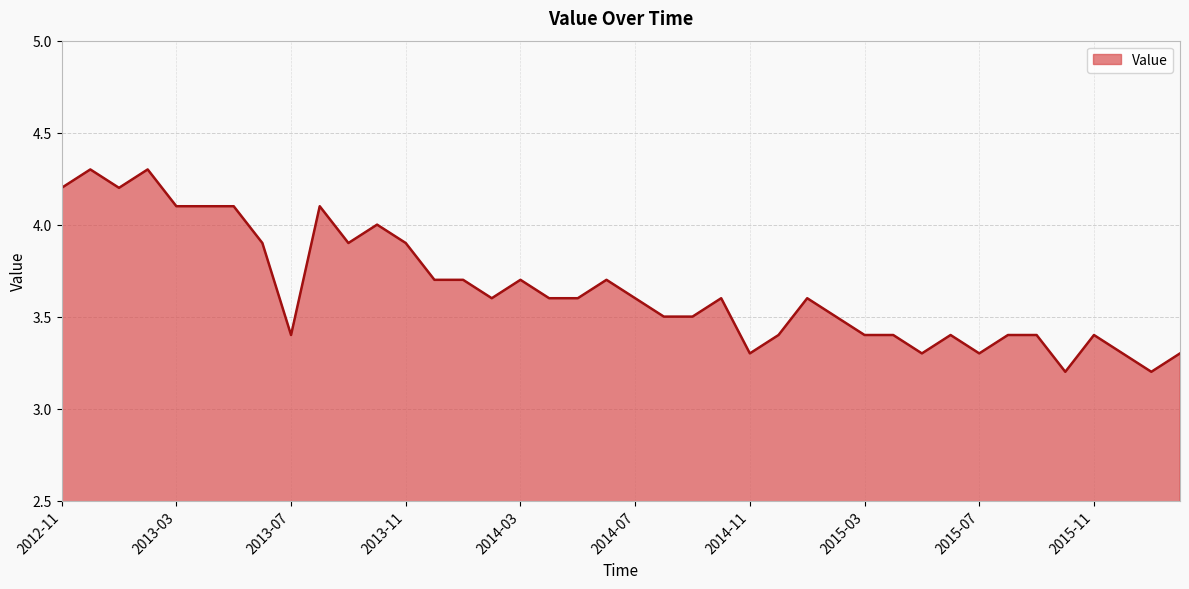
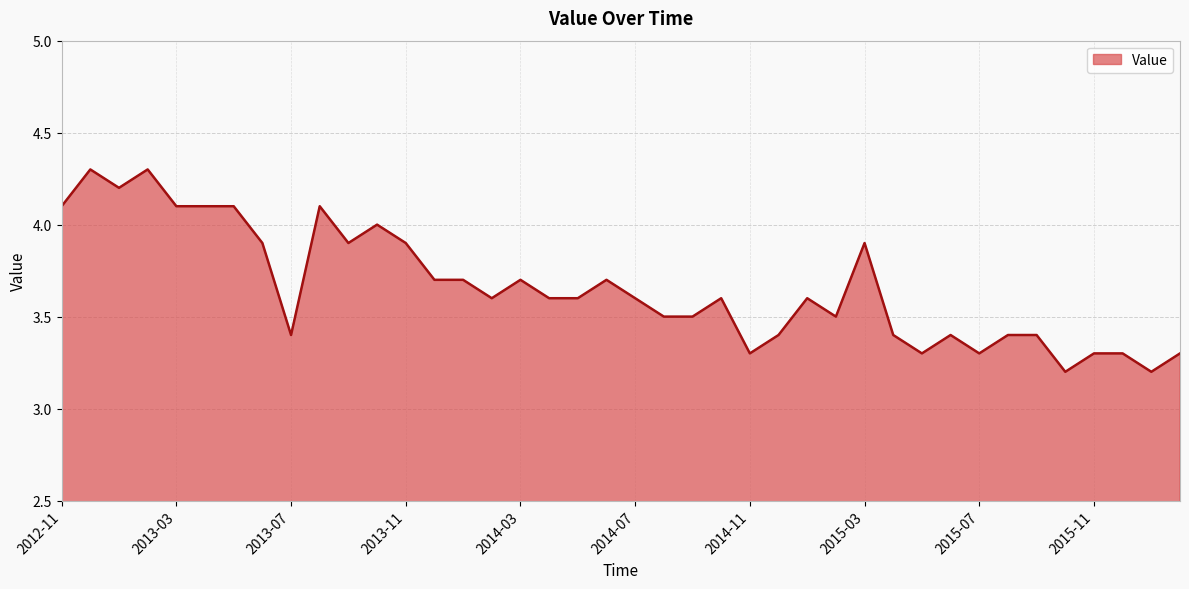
2012-11: 4.2 -> 4.1
2015-03: 3.4 -> 3.9
2015-11: 3.4 -> 3.3
